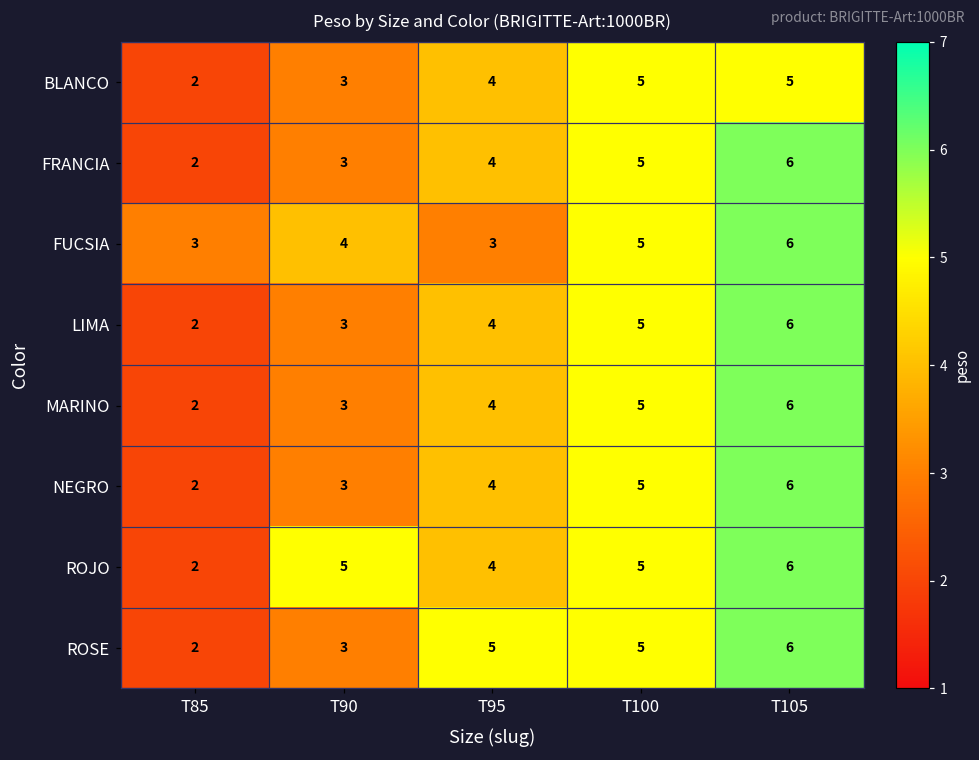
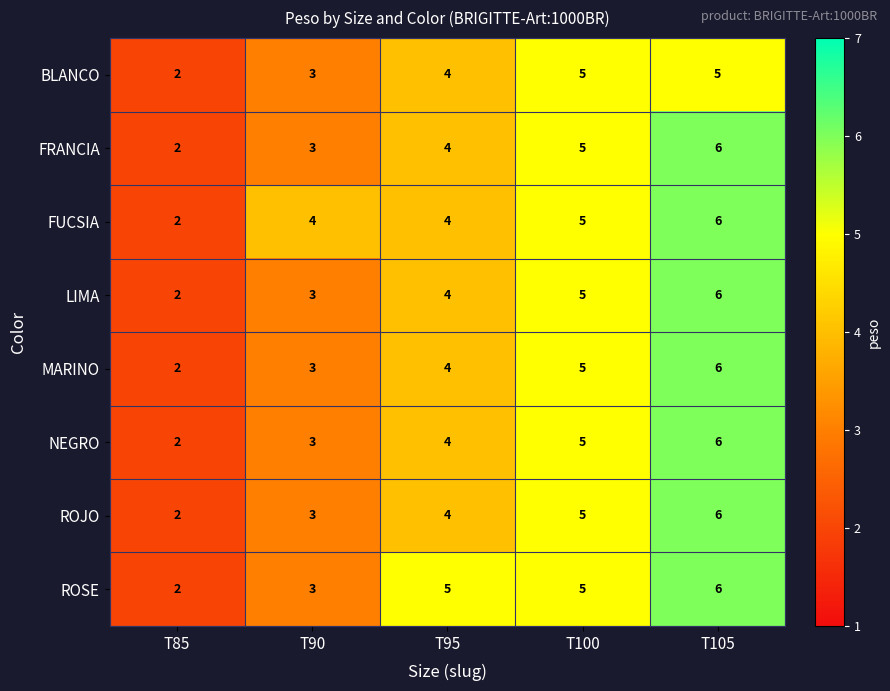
FUCSIA, T85: 3 -> 2
FUCSIA, T95: 3 -> 4
ROJO, T90: 5 -> 3
